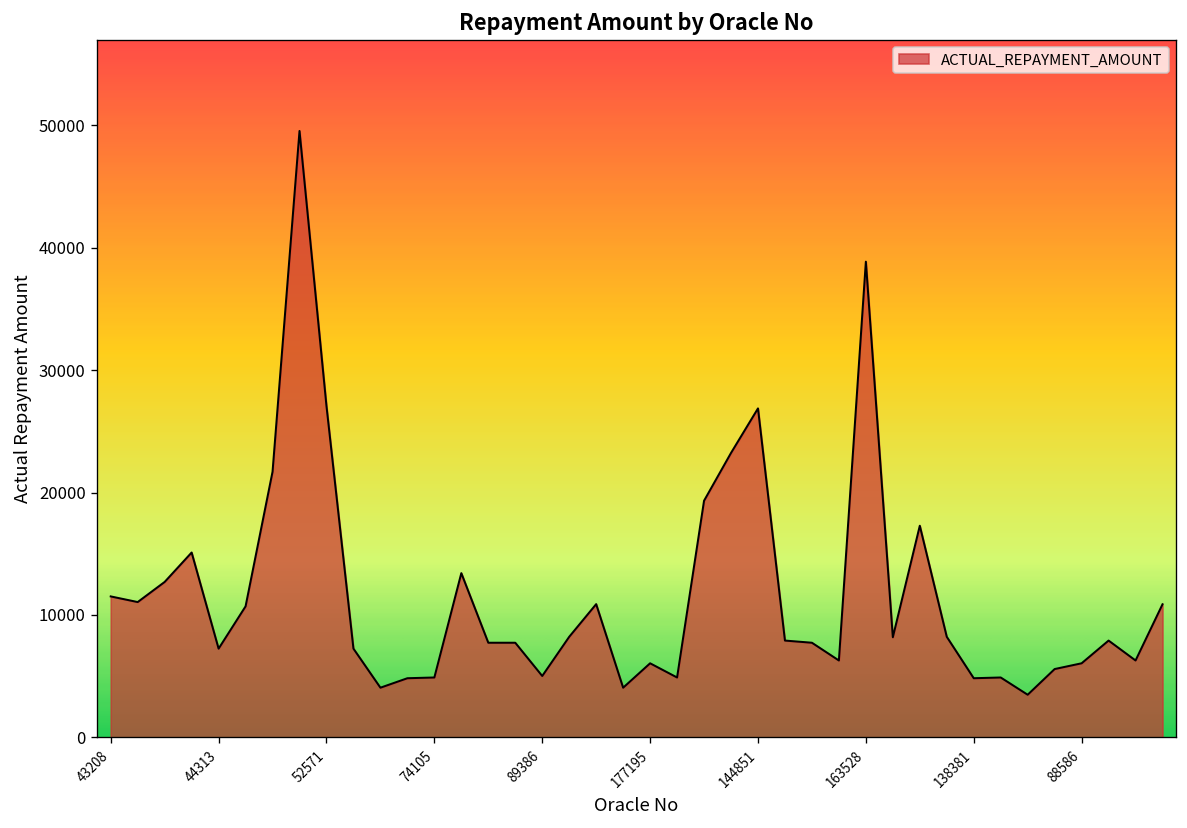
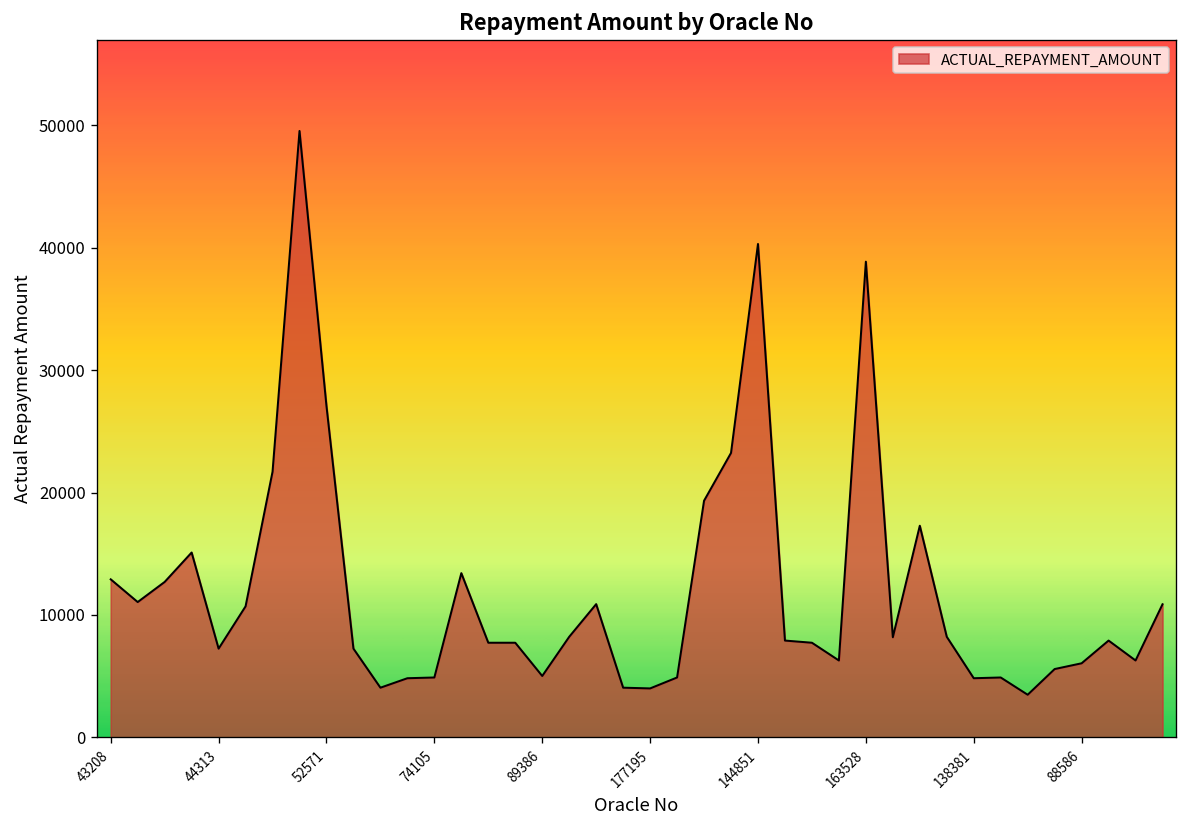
43208: 11500 -> 12900
177195: 6100 -> 4000
144851: 26900 -> 40300
